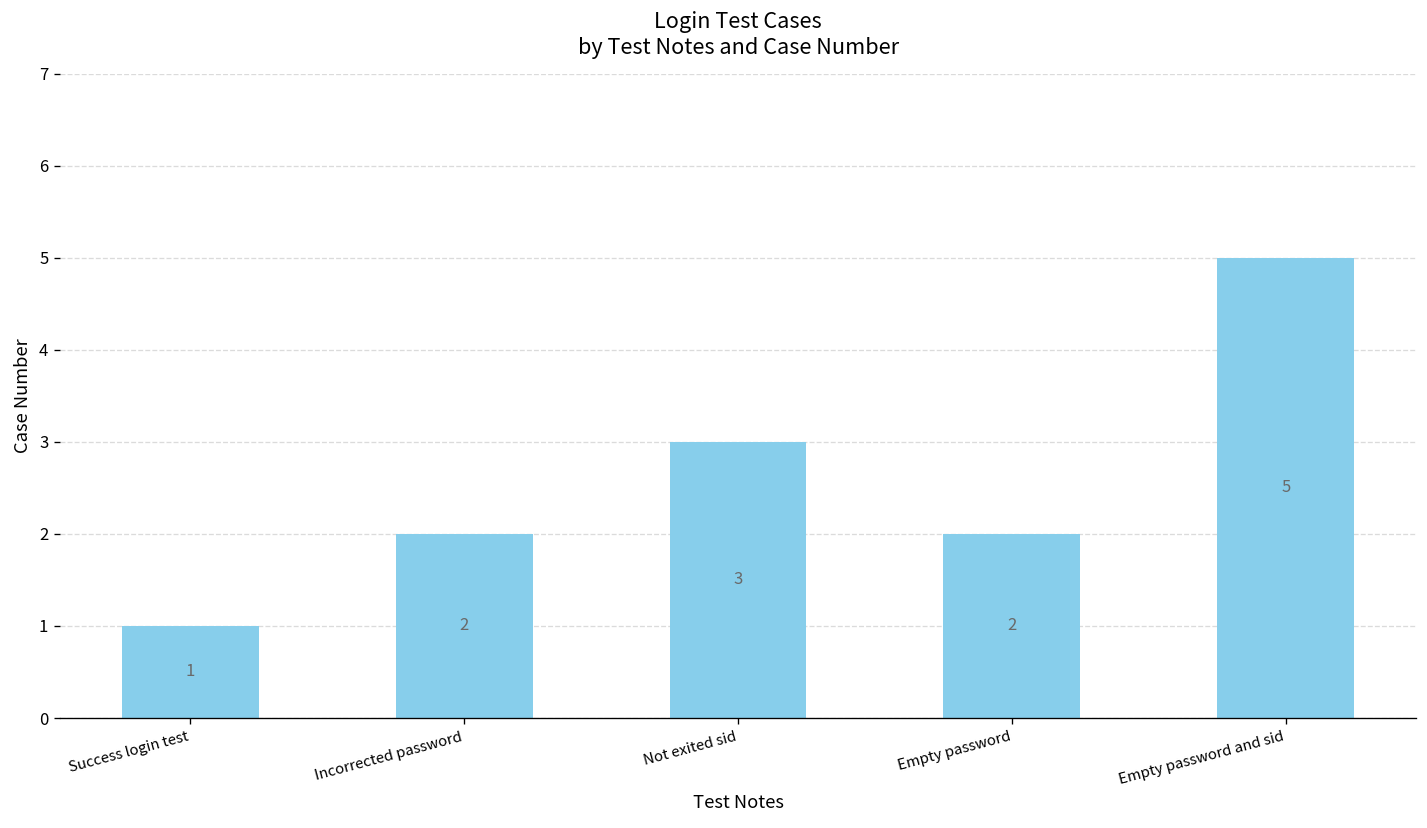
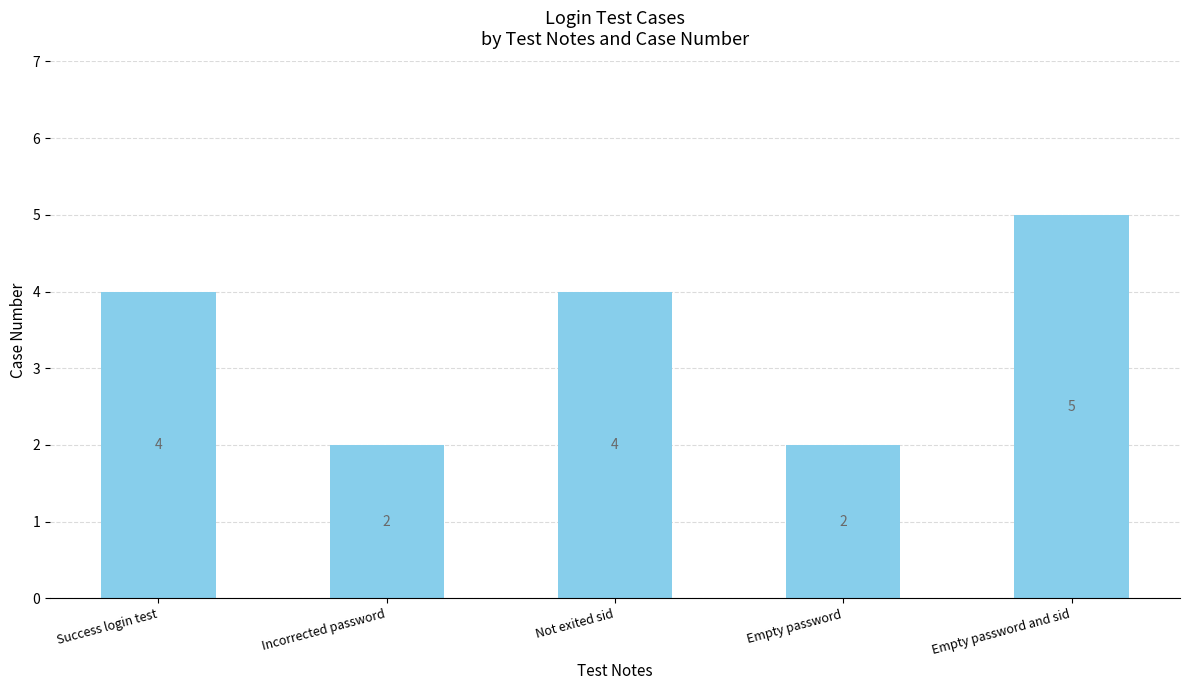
Success login test: 1 -> 4
Not exited sid: 3 -> 4
